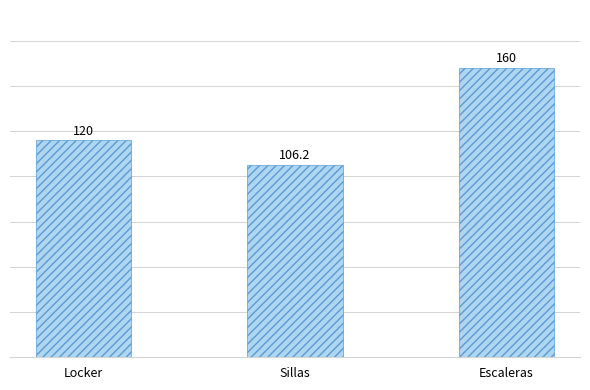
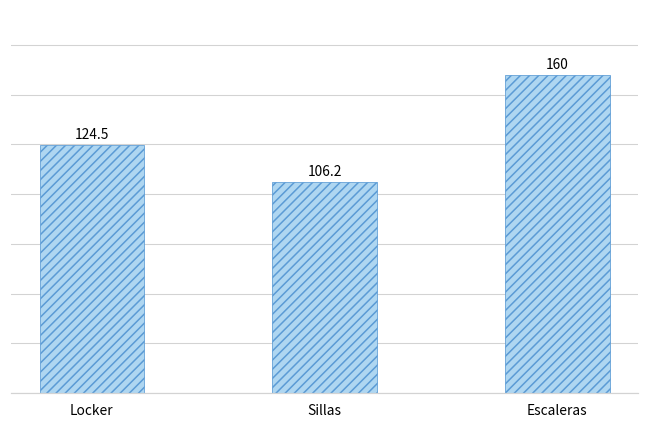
Locker: 120 -> 124.5
